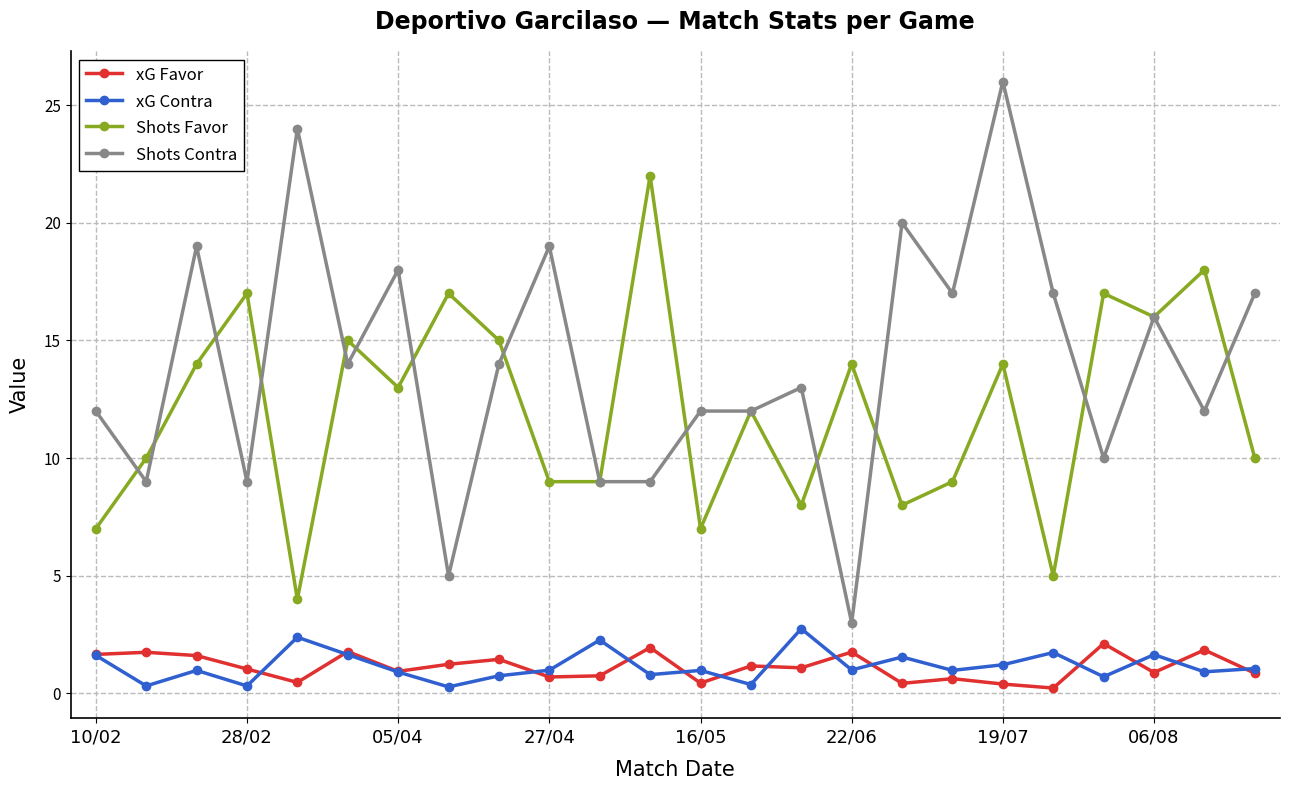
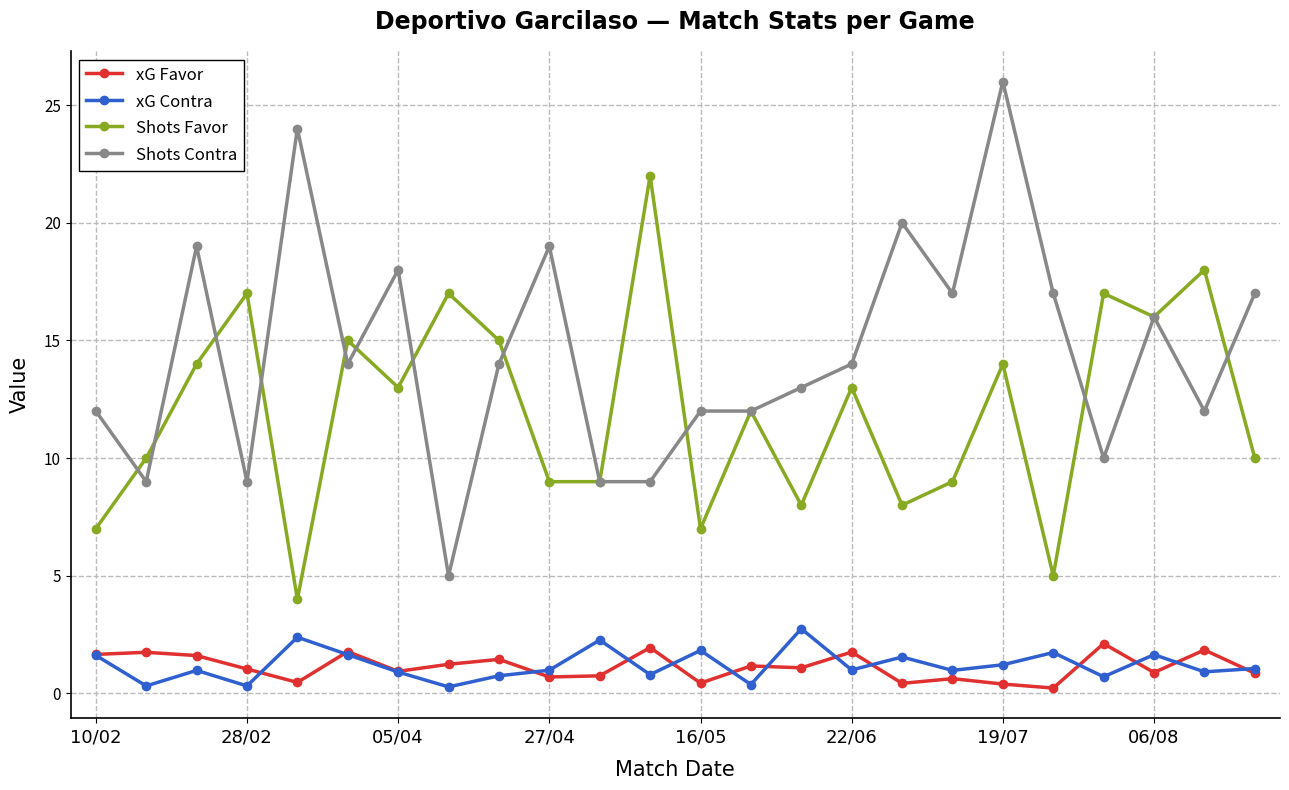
xG Contra, 16/05: 1.0 -> 1.8
Shots Favor, 22/06: 14 -> 13
Shots Contra, 22/06: 3 -> 14
